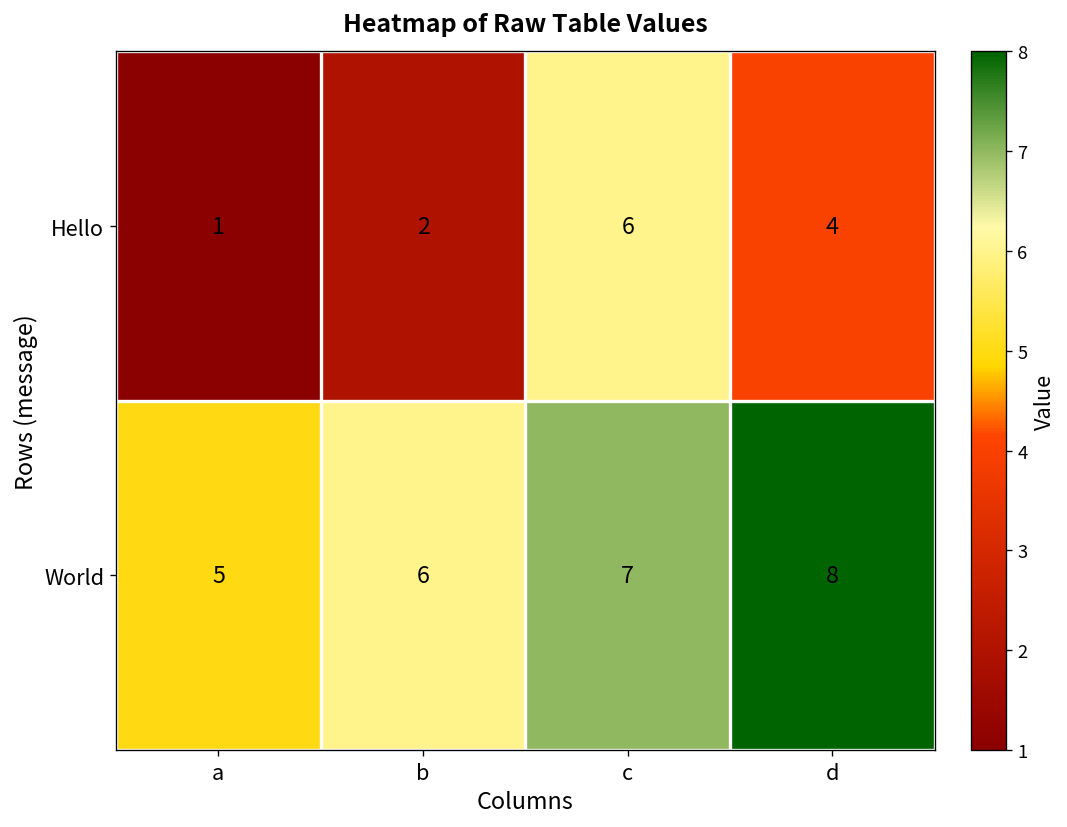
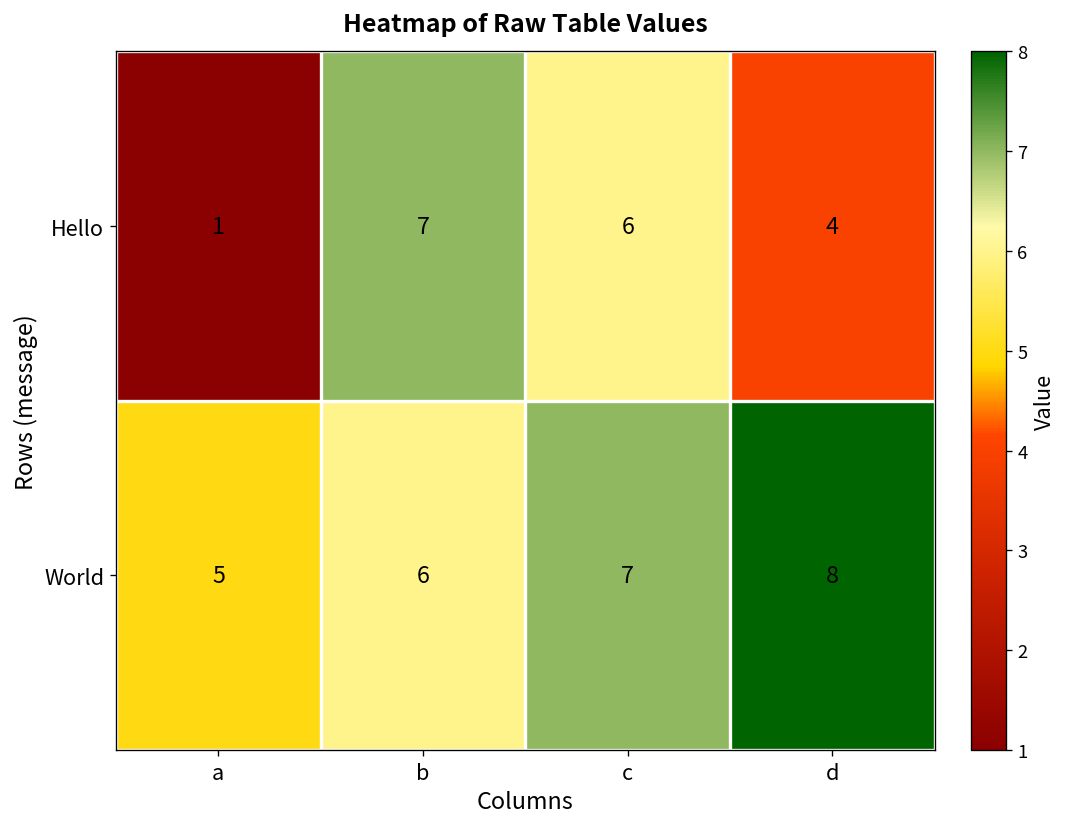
Hello, b: 2 -> 7
